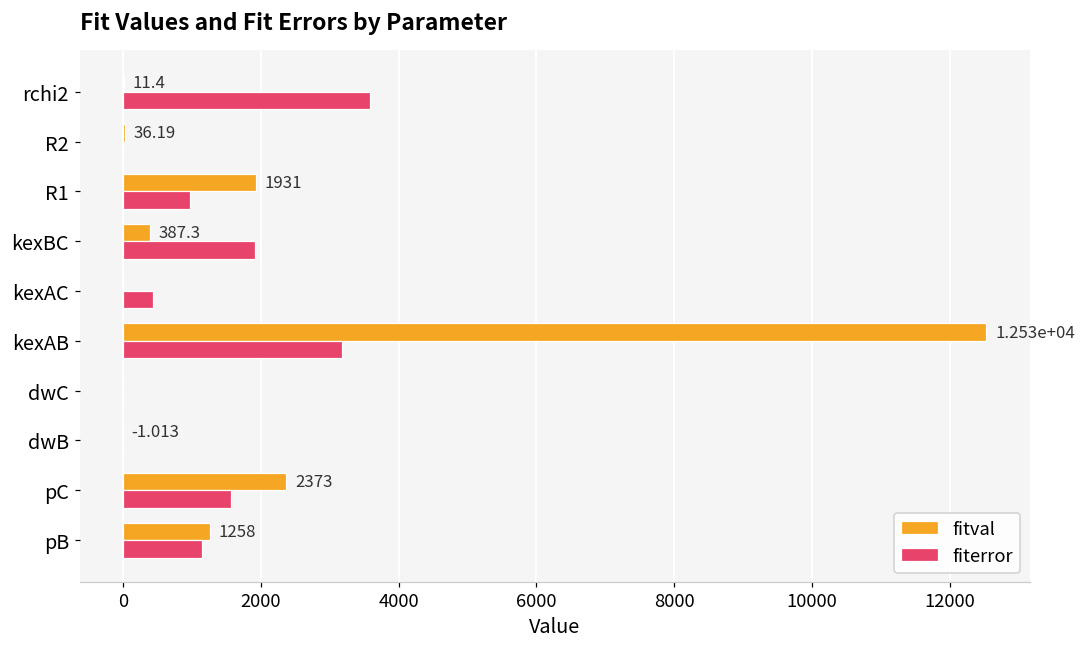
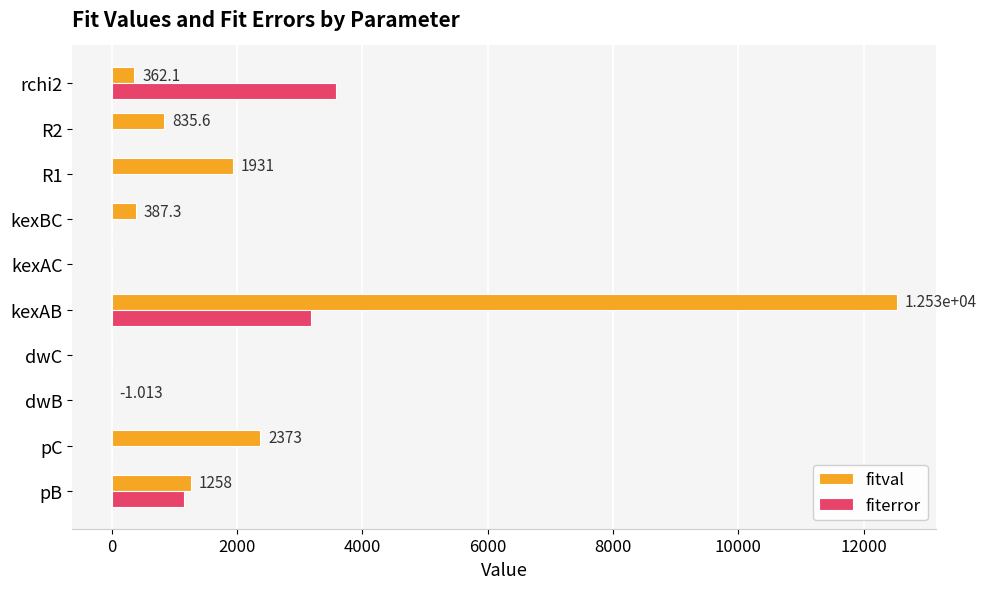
fitval, rchi2: 11.4 -> 362.1
fitval, R2: 36.19 -> 835.6
fiterror, R1: 1000 -> 0
fiterror, kexBC: 1900 -> 0
fiterror, kexAC: 400 -> 0
fiterror, pC: 1600 -> 0
